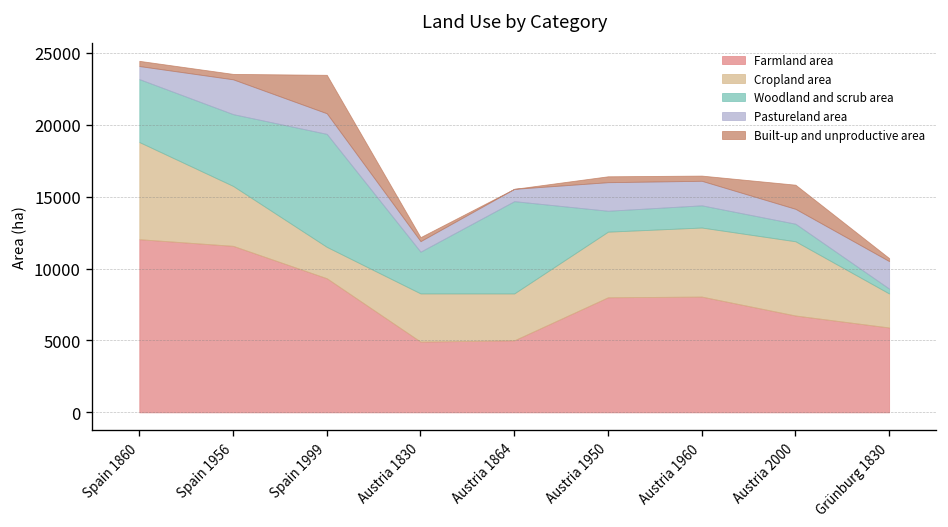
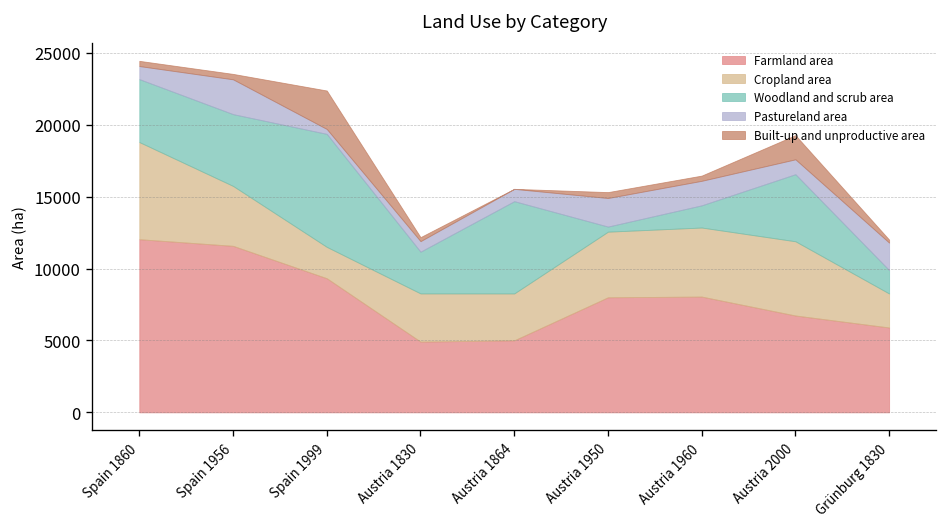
Pastureland area, Spain 1999: 1400 -> 300
Woodland and scrub area, Austria 1950: 1500 -> 400
Woodland and scrub area, Austria 2000: 1200 -> 4700
Woodland and scrub area, Grünburg 1830: 300 -> 1600
